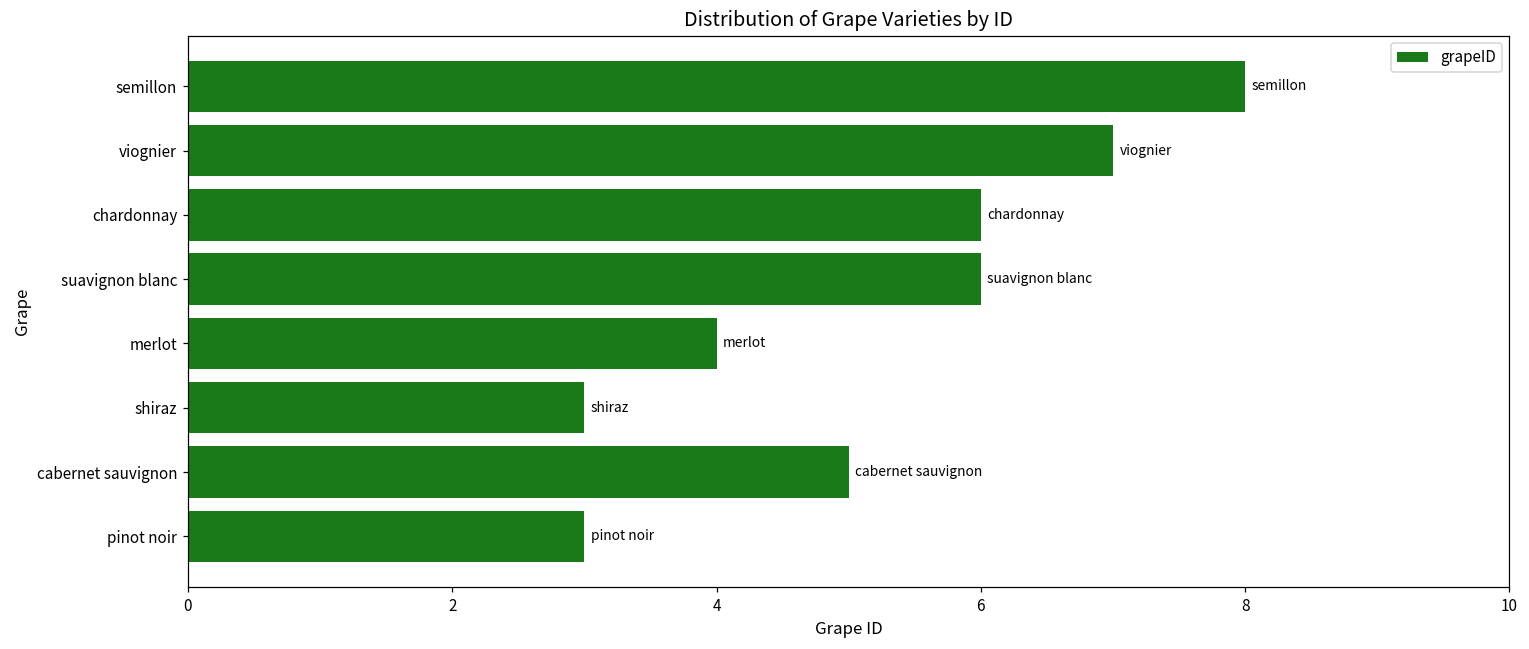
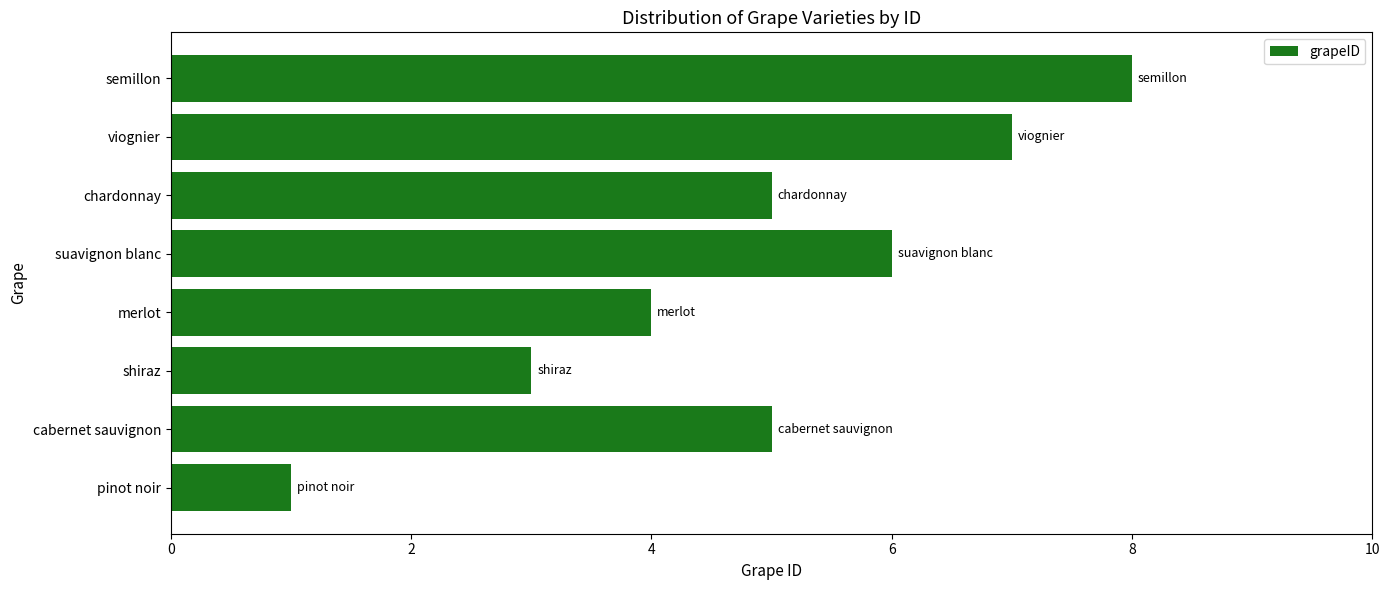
chardonnay: 6 -> 5
pinot noir: 3 -> 1
